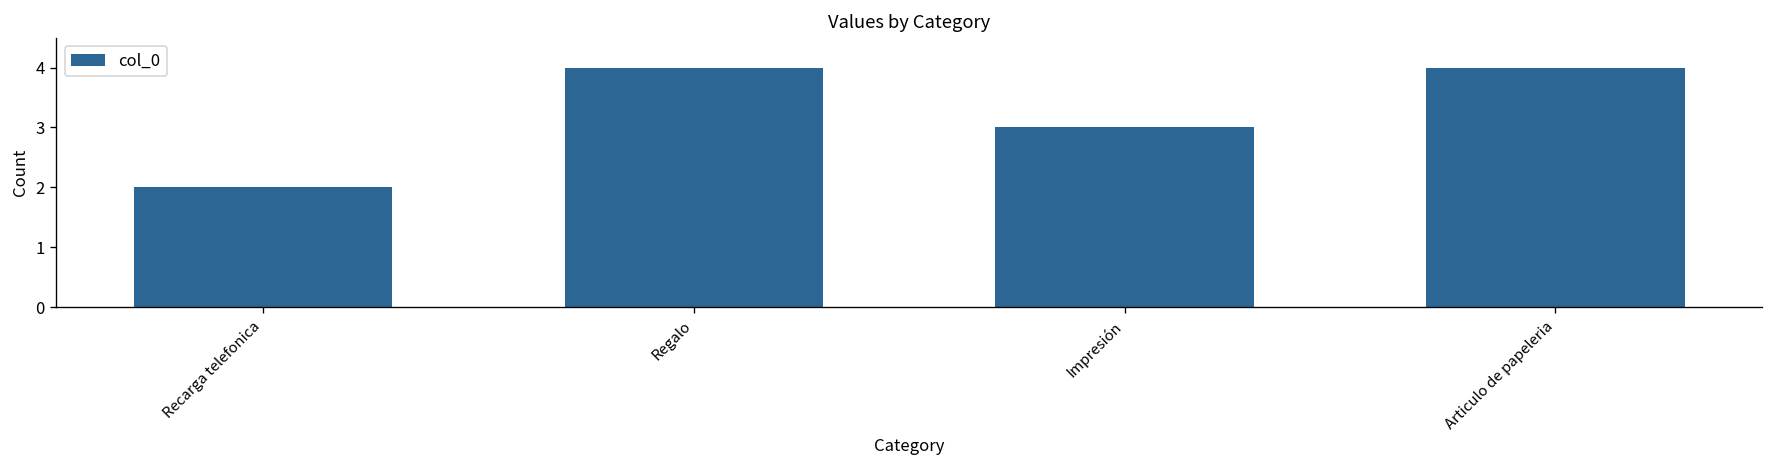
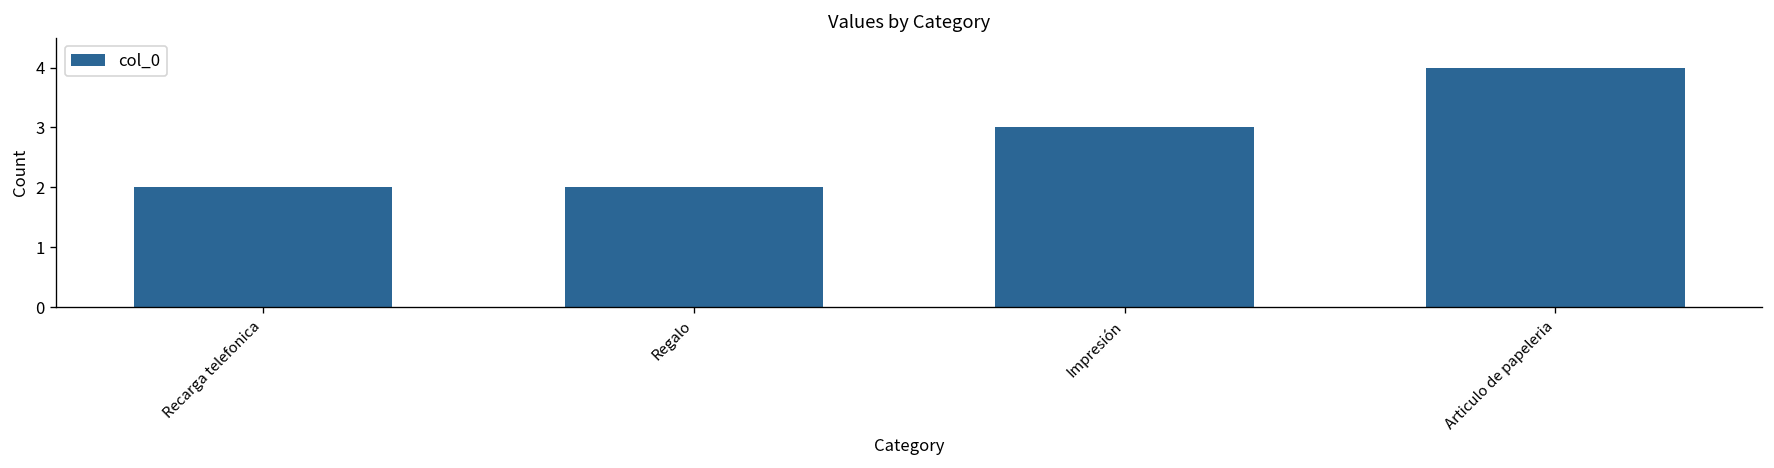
Regalo: 4 -> 2
